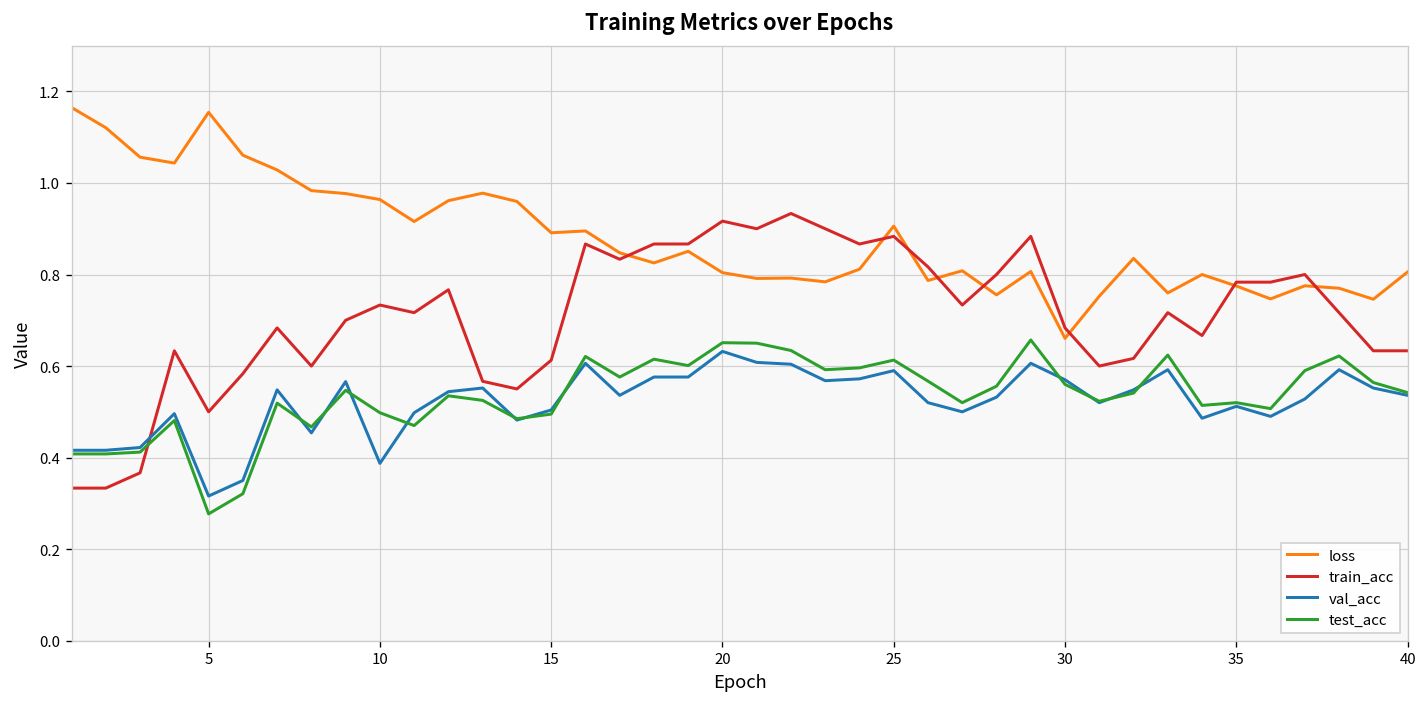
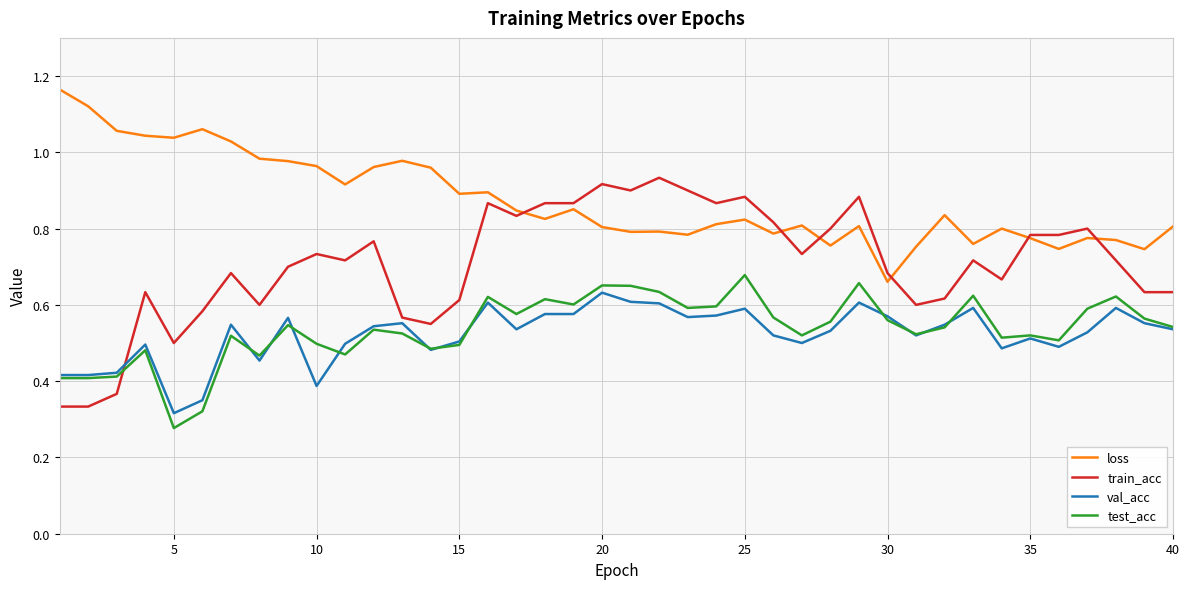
loss, 5: 1.15 -> 1.04
loss, 25: 0.91 -> 0.82
test_acc, 25: 0.61 -> 0.68
